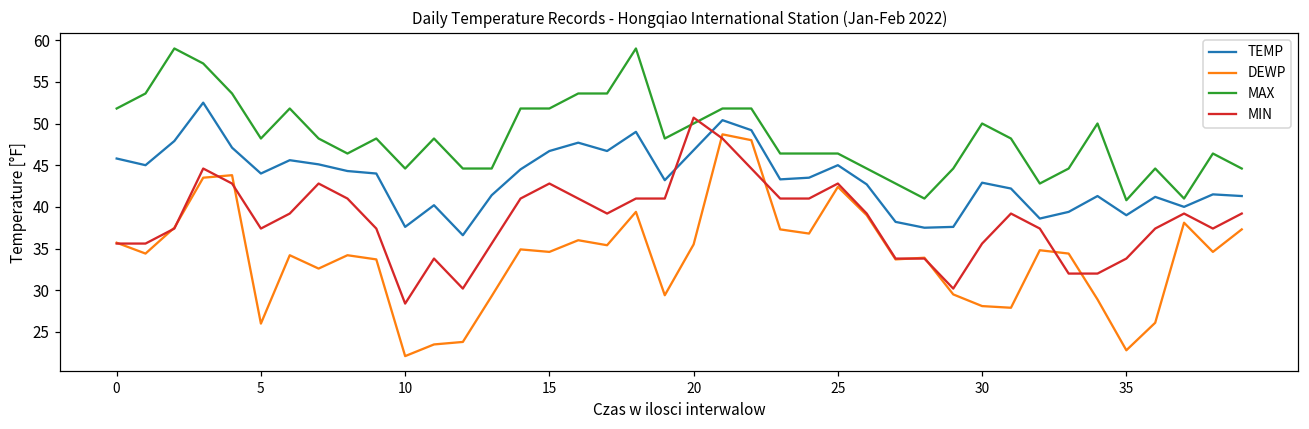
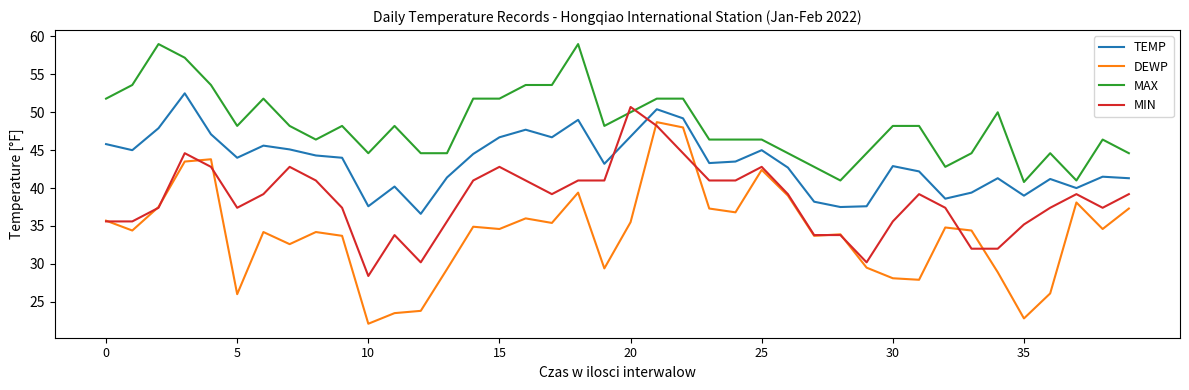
MAX, 30: 50 -> 48
MIN, 35: 34 -> 35
